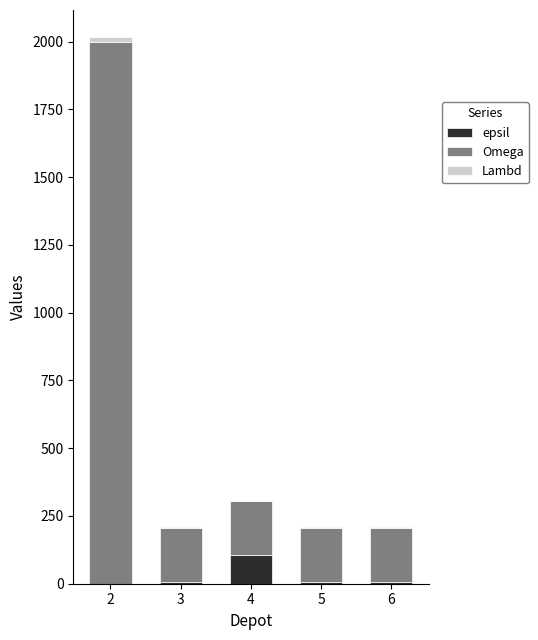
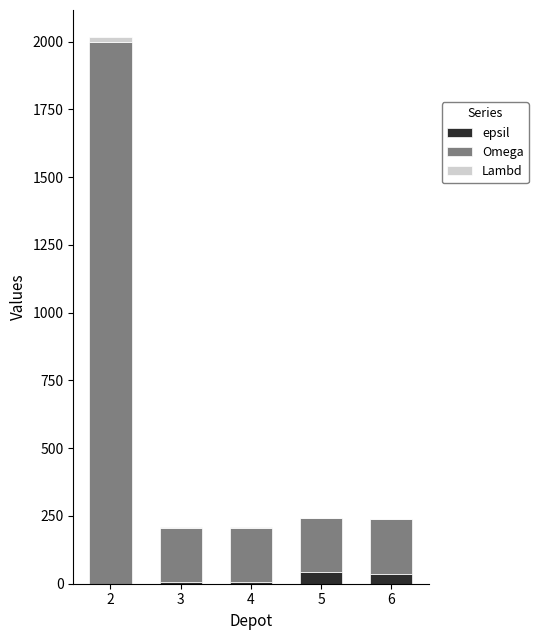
epsil, 4: 110 -> 10
epsil, 5: 10 -> 40
epsil, 6: 10 -> 40
